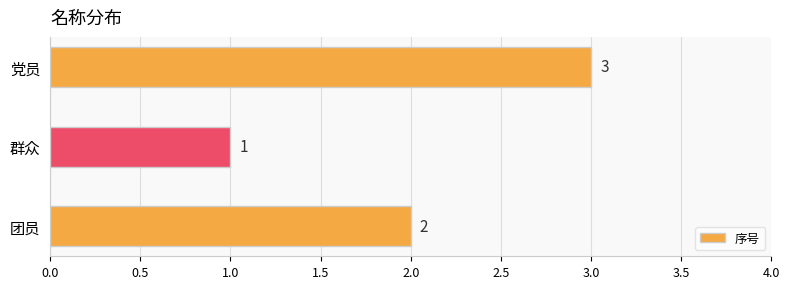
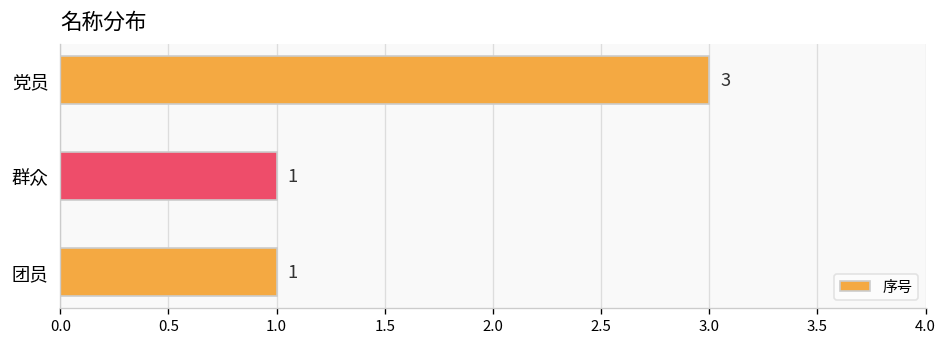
团员: 2 -> 1
